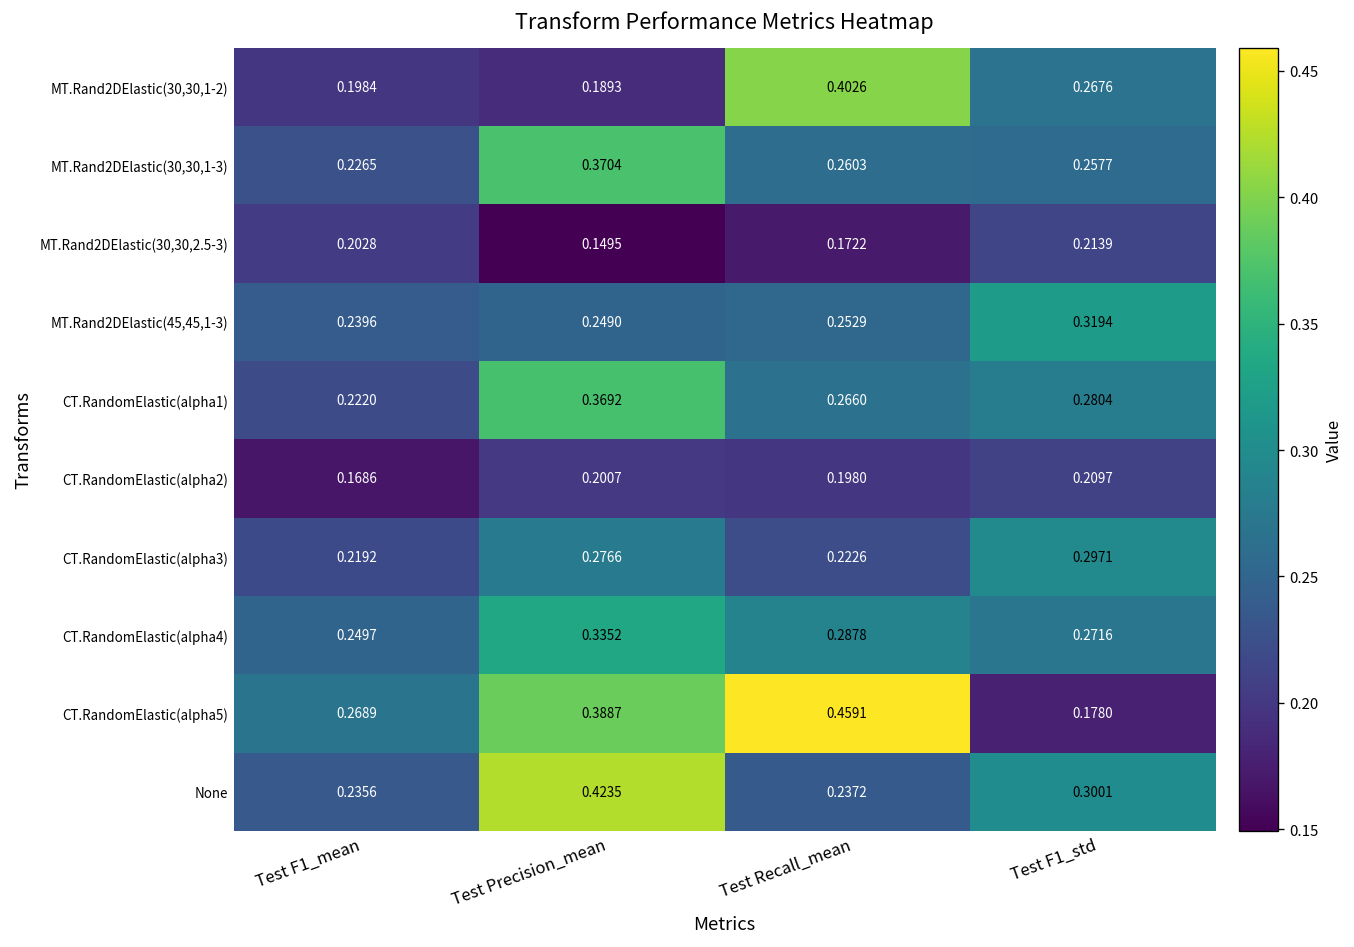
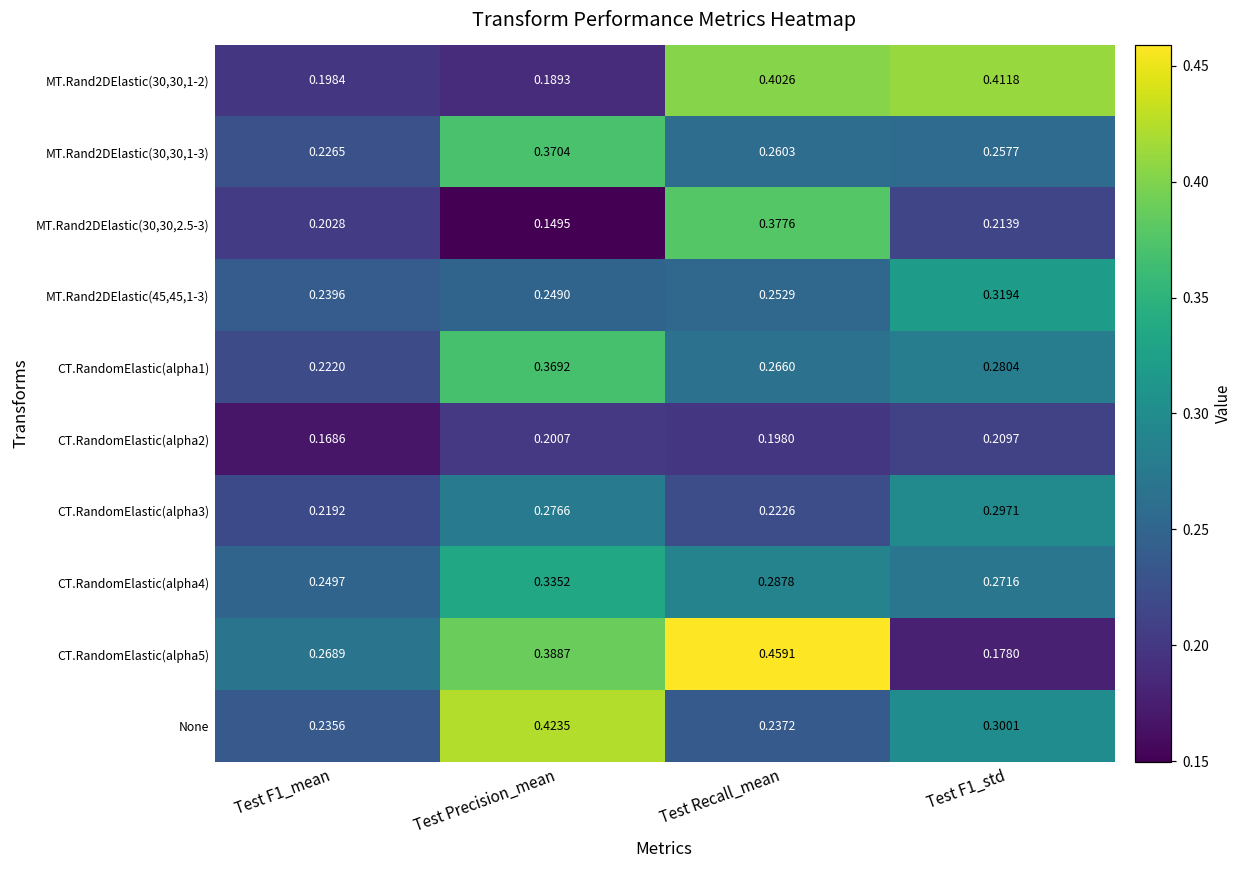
MT.Rand2DElastic(30,30,1-2), Test F1_std: 0.2676 -> 0.4118
MT.Rand2DElastic(30,30,2.5-3), Test Recall_mean: 0.1722 -> 0.3776
